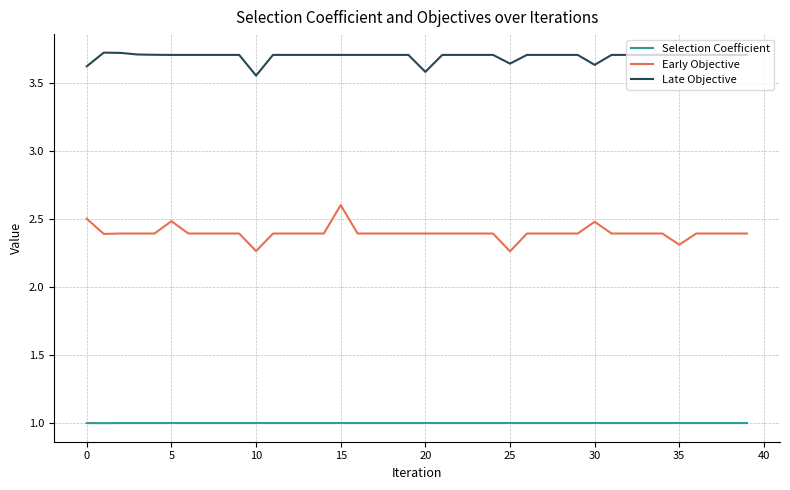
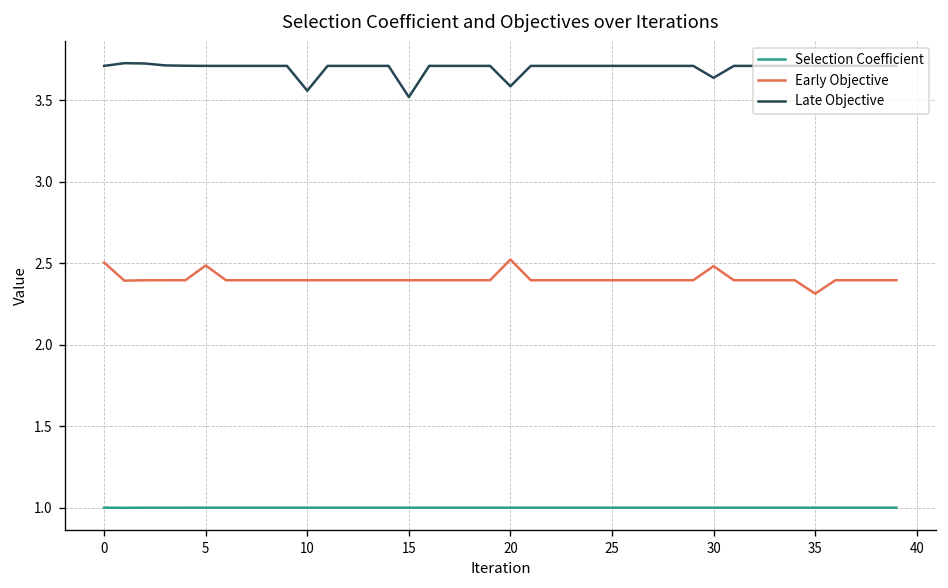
Late Objective, 0: 3.63 -> 3.71
Early Objective, 10: 2.27 -> 2.40
Early Objective, 15: 2.60 -> 2.40
Late Objective, 15: 3.71 -> 3.52
Early Objective, 20: 2.40 -> 2.52
Early Objective, 25: 2.26 -> 2.40
Late Objective, 25: 3.65 -> 3.71
